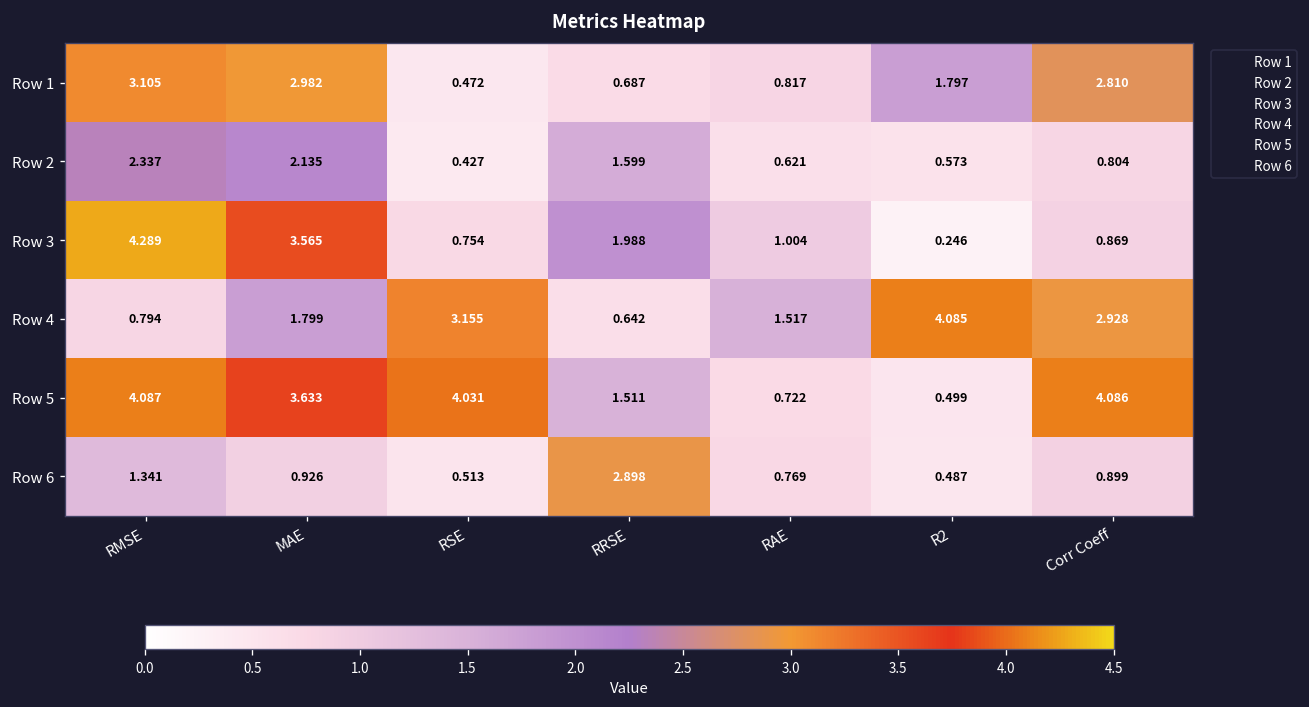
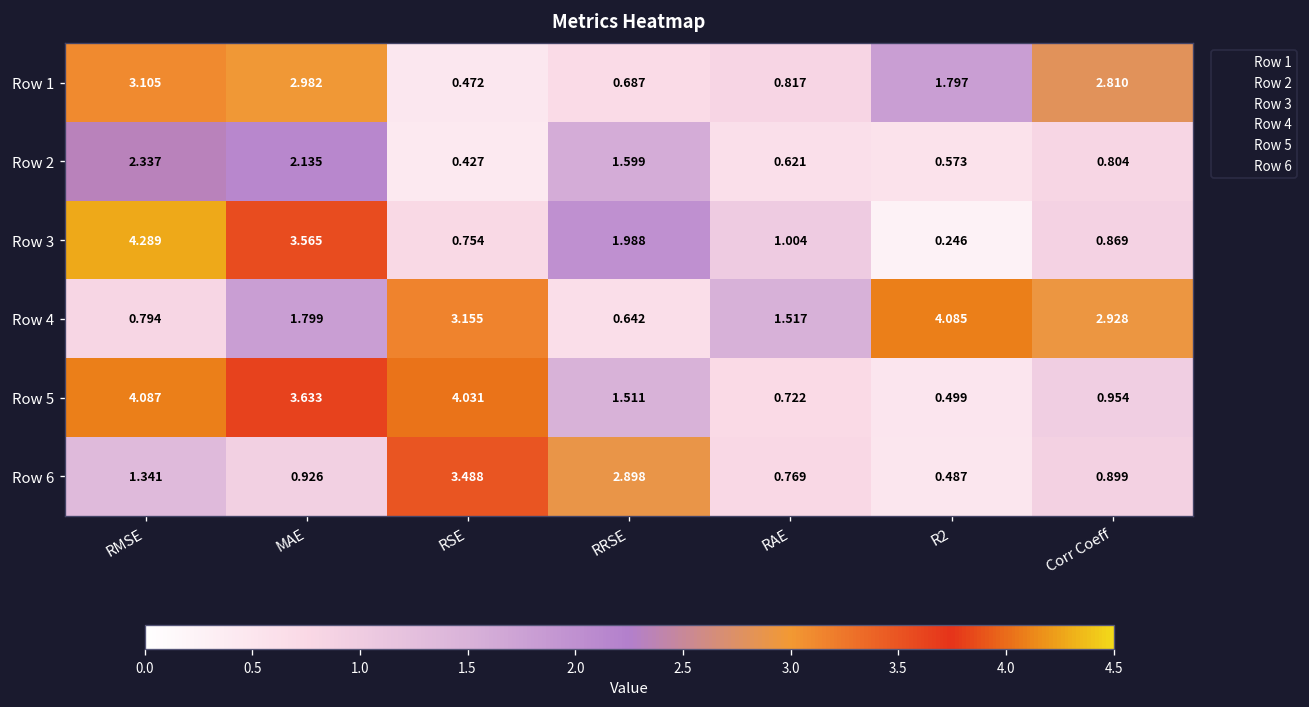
Row 5, Corr Coeff: 4.086 -> 0.954
Row 6, RSE: 0.513 -> 3.488
